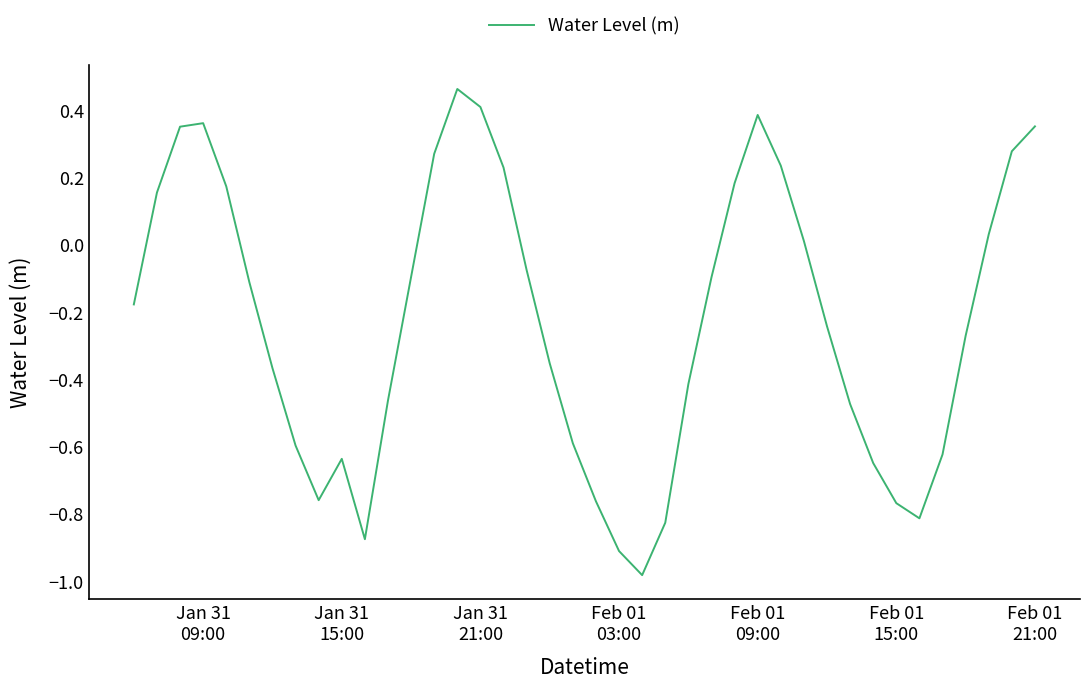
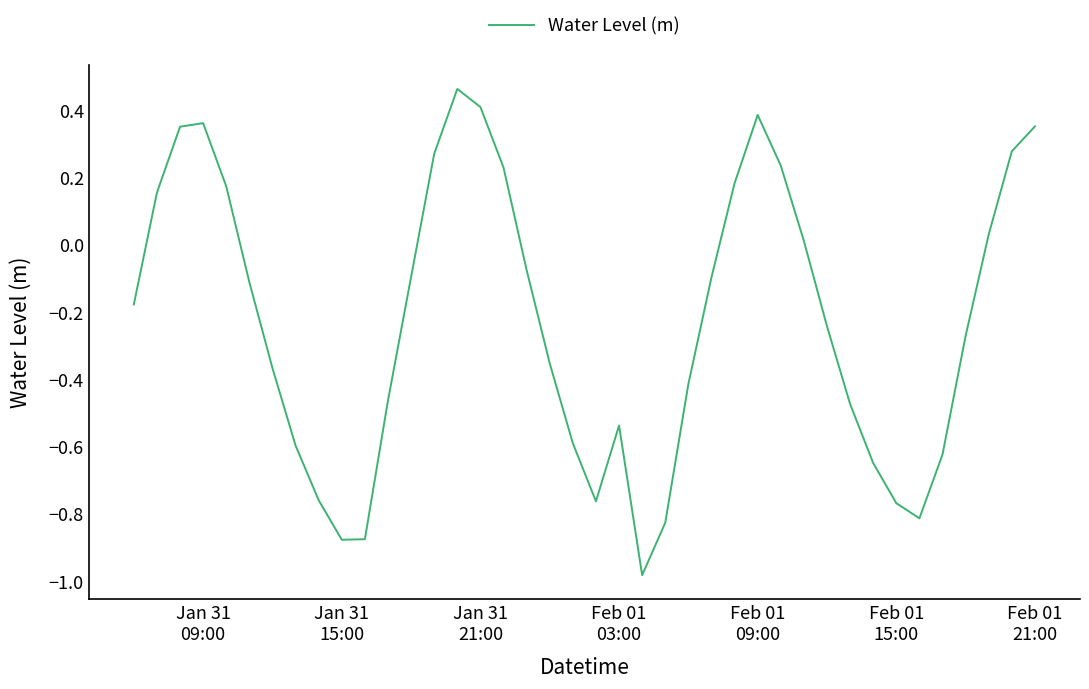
Jan 31 15:00: -0.64 -> -0.88
Feb 01 03:00: -0.91 -> -0.54
